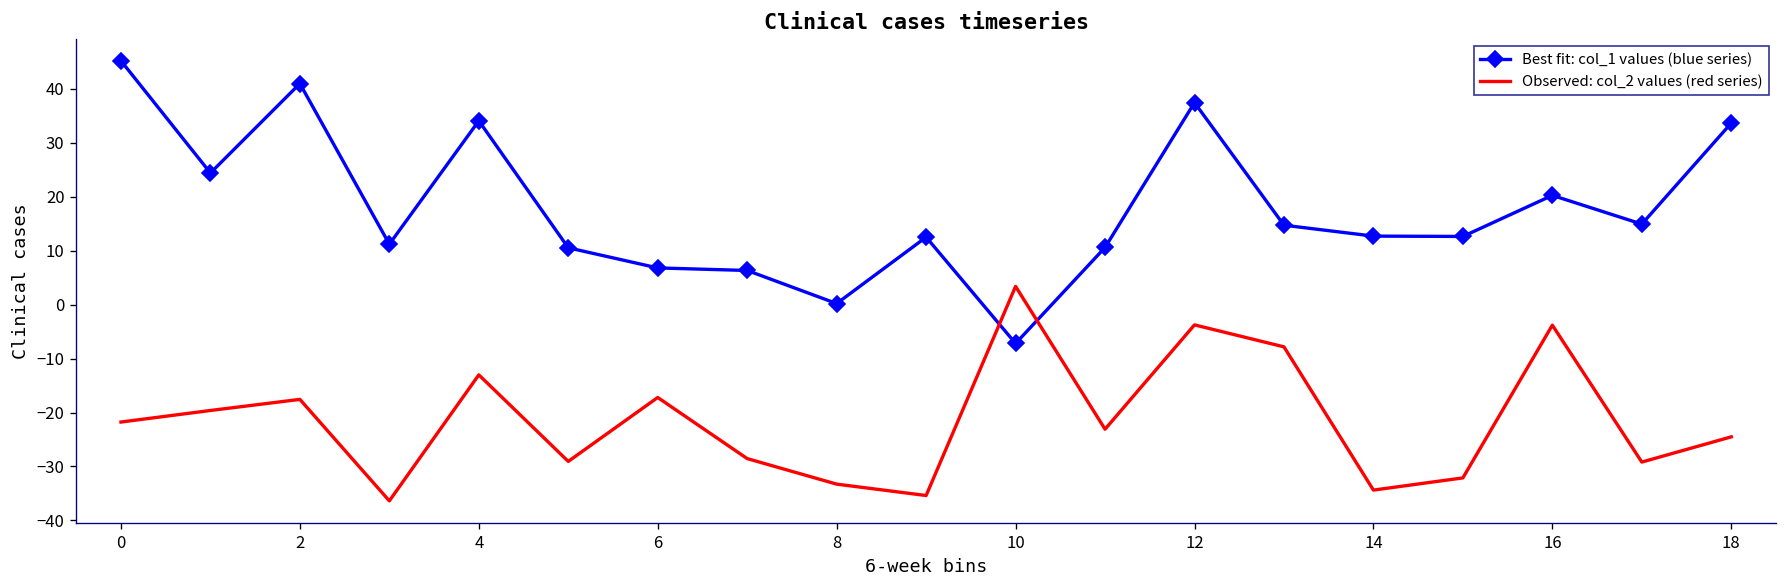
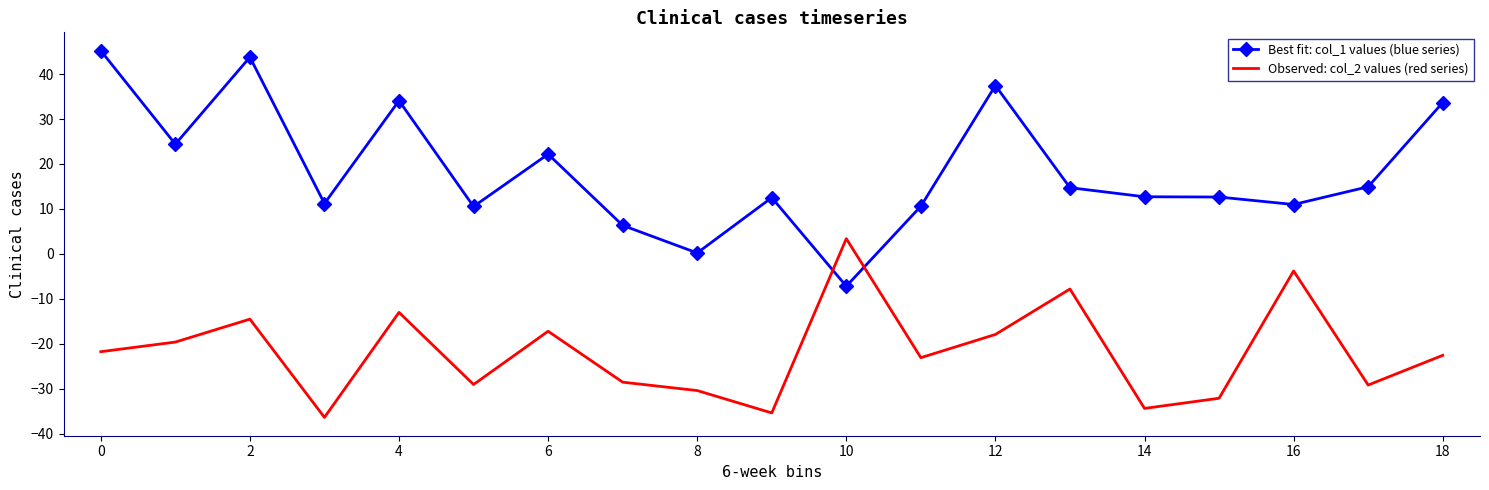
Best fit: col_1 values (blue series), 2: 41 -> 44
Observed: col_2 values (red series), 2: -18 -> -15
Best fit: col_1 values (blue series), 6: 7 -> 22
Observed: col_2 values (red series), 8: -33 -> -30
Observed: col_2 values (red series), 12: -4 -> -18
Best fit: col_1 values (blue series), 16: 20 -> 11
Observed: col_2 values (red series), 18: -25 -> -23
